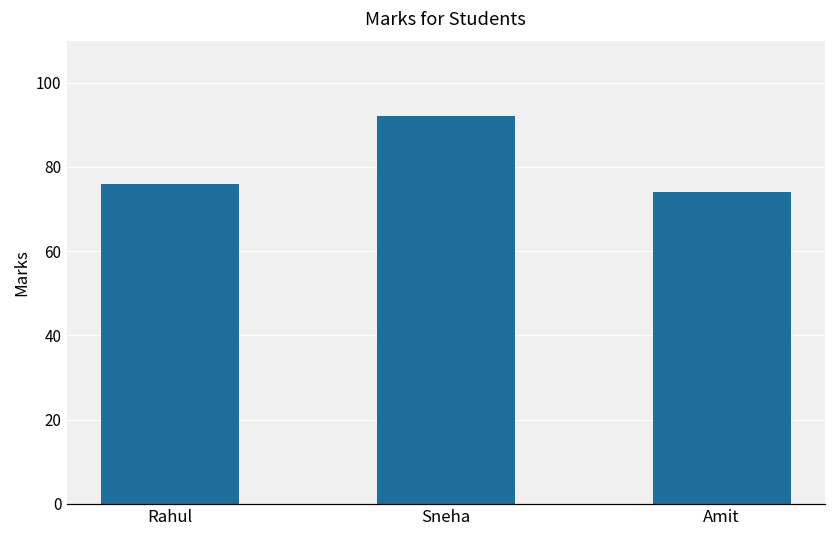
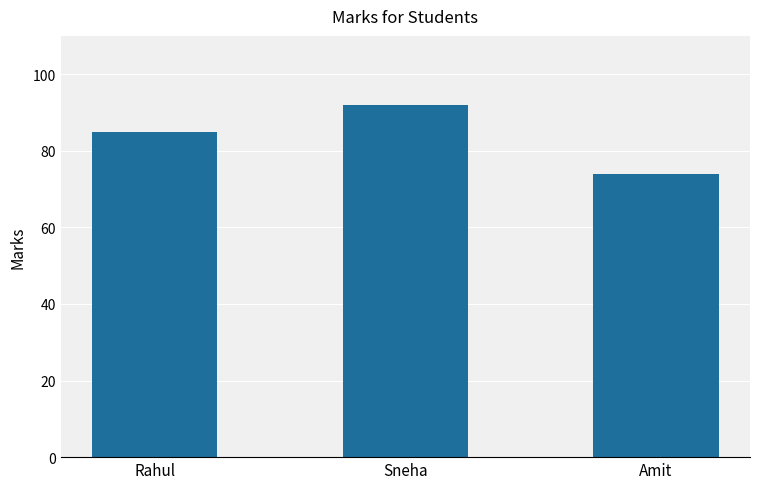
Rahul: 76 -> 85
